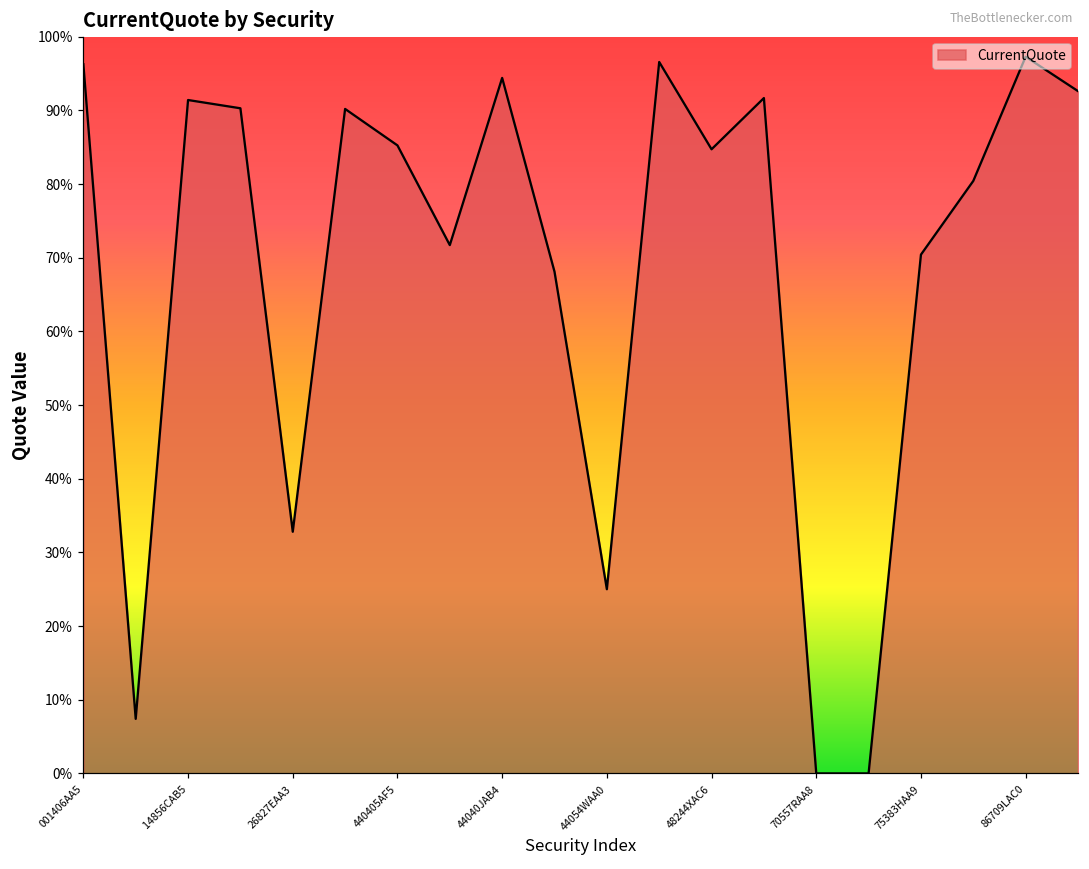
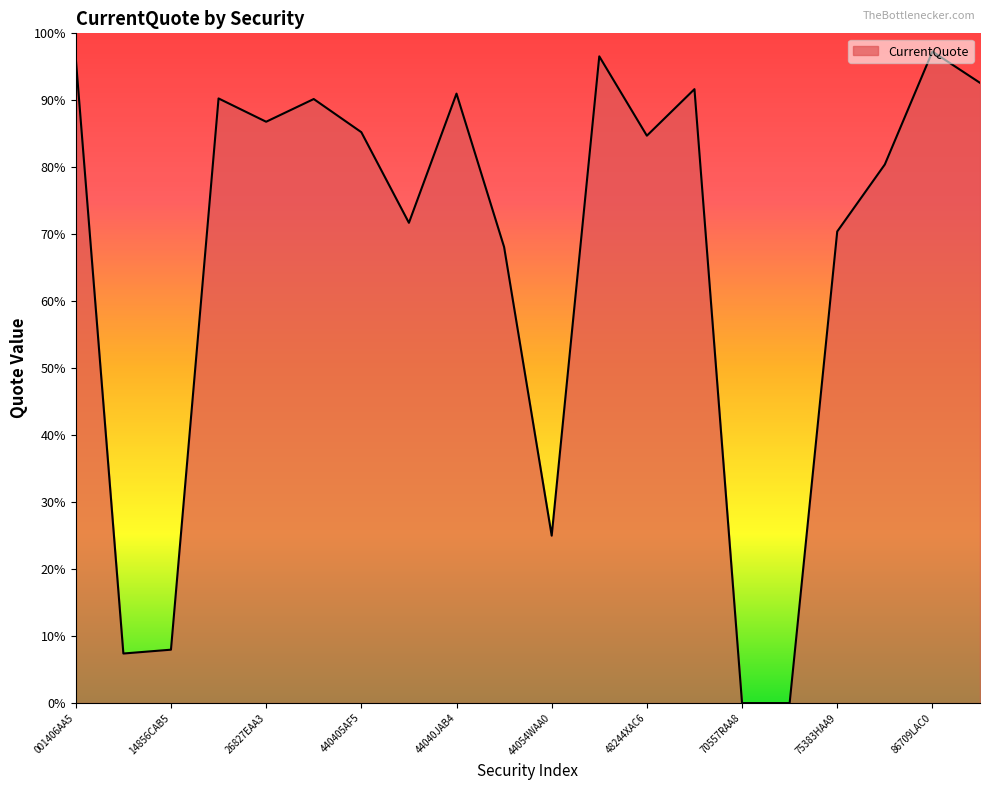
14856CAB5: 91% -> 8%
26827EAA3: 33% -> 87%
44040JAB4: 94% -> 91%
